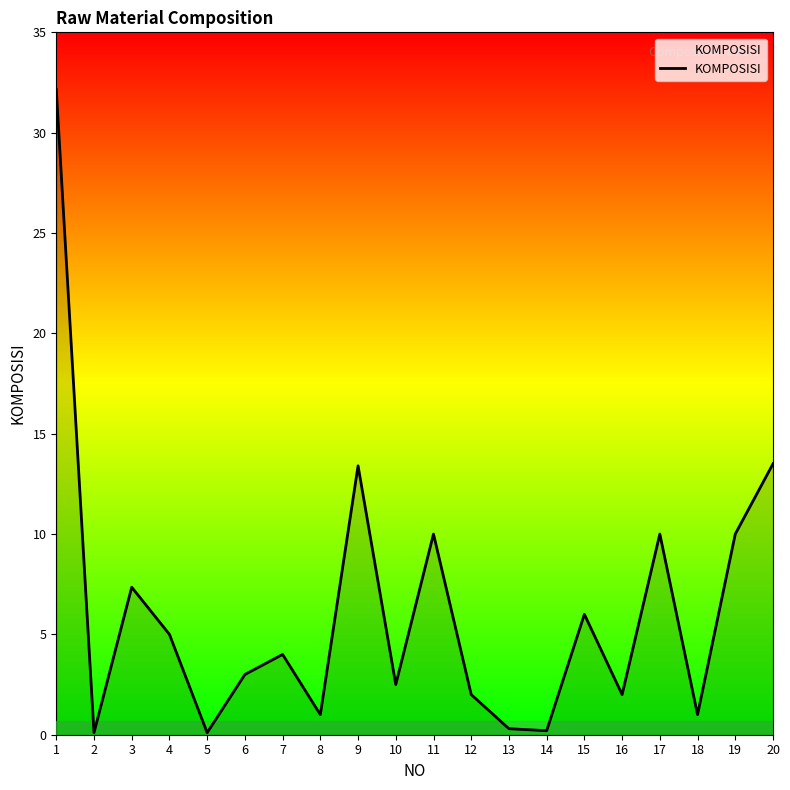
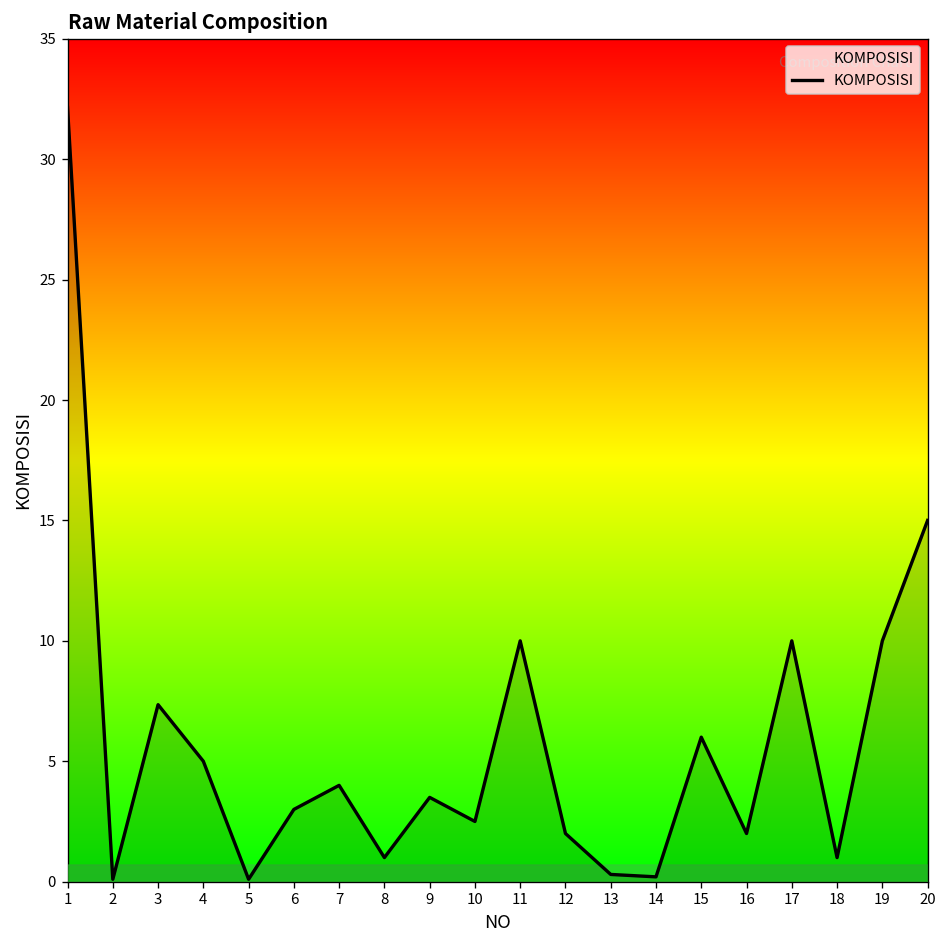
9: 13.4 -> 3.5
20: 13.5 -> 15.0
